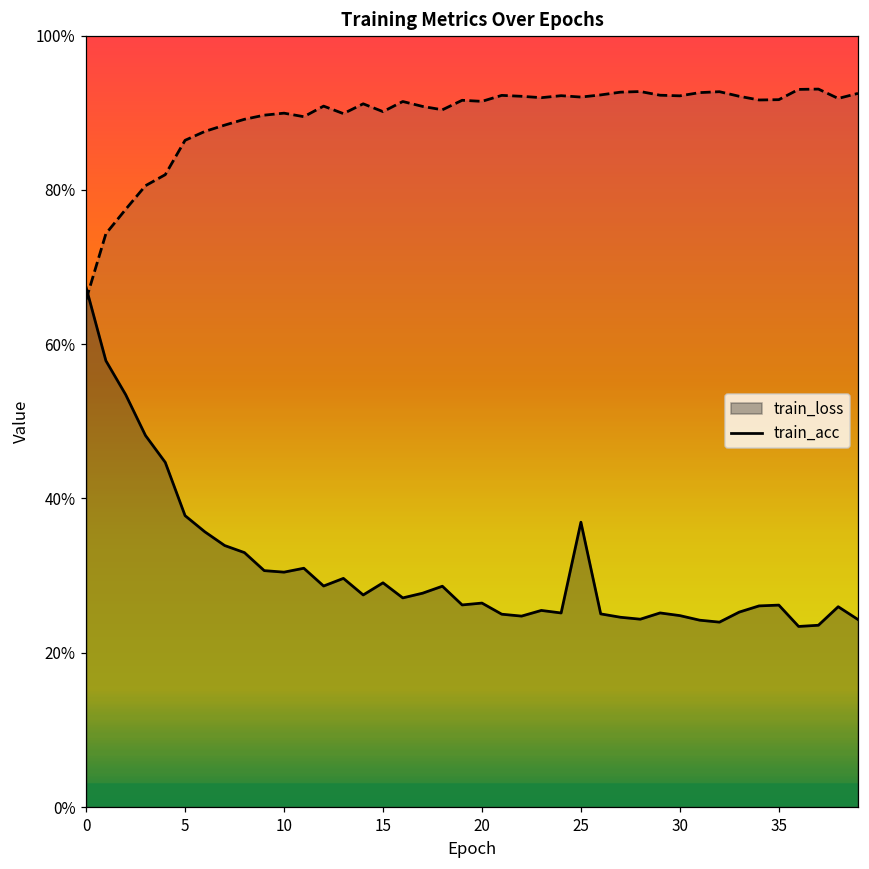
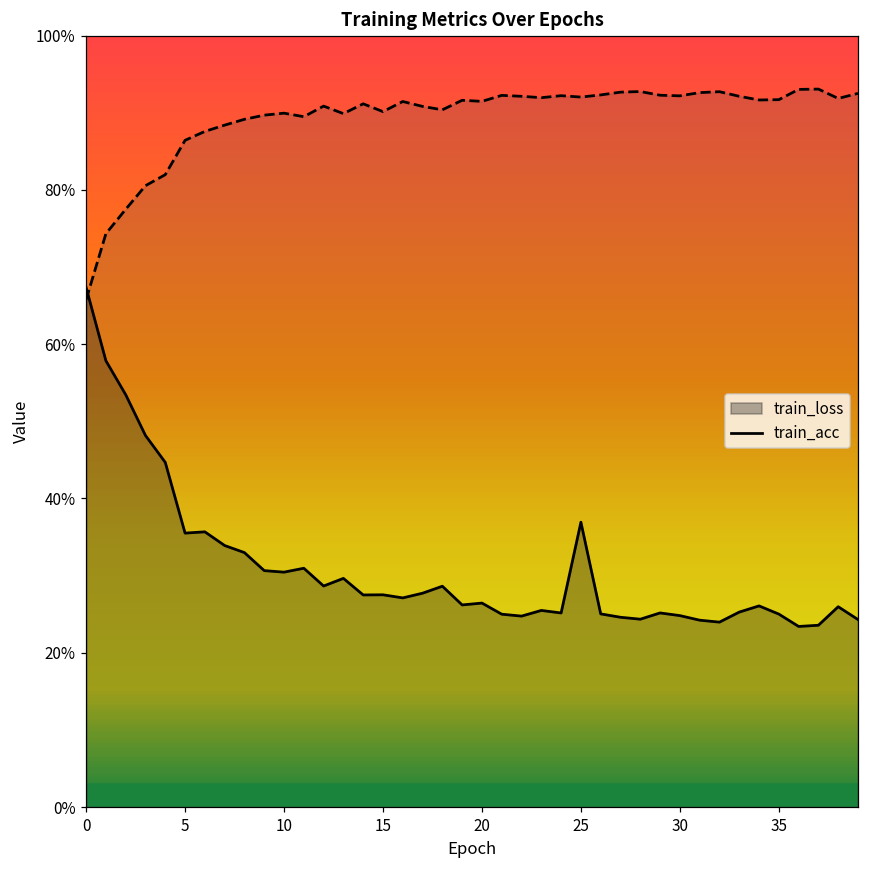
train_loss, 5: 38% -> 36%
train_loss, 15: 29% -> 28%
train_loss, 35: 26% -> 25%
